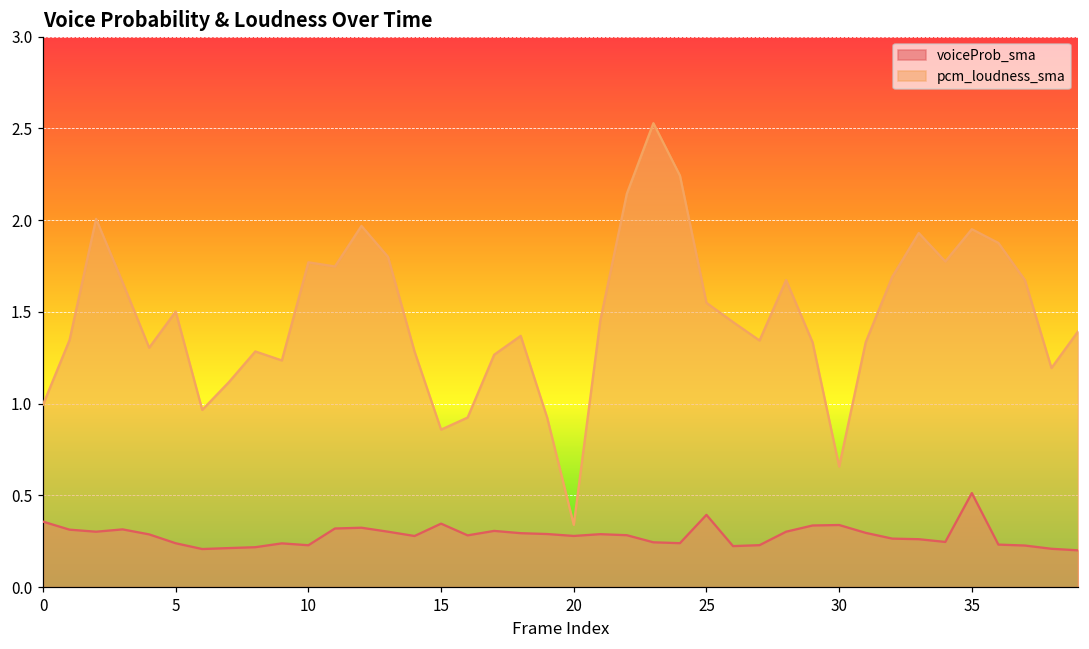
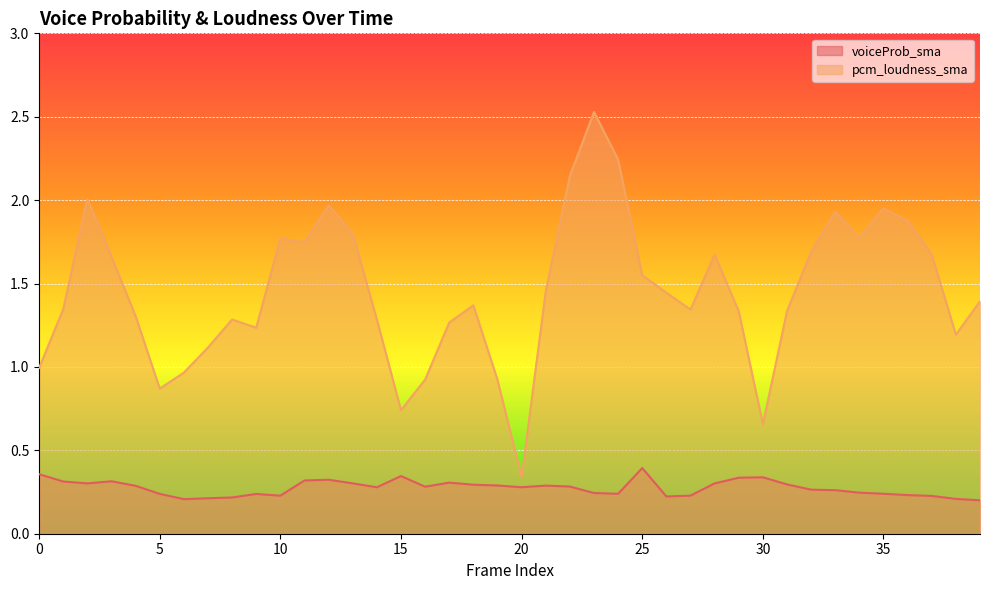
pcm_loudness_sma, 5: 1.50 -> 0.87
pcm_loudness_sma, 15: 0.86 -> 0.74
voiceProb_sma, 35: 0.51 -> 0.24
